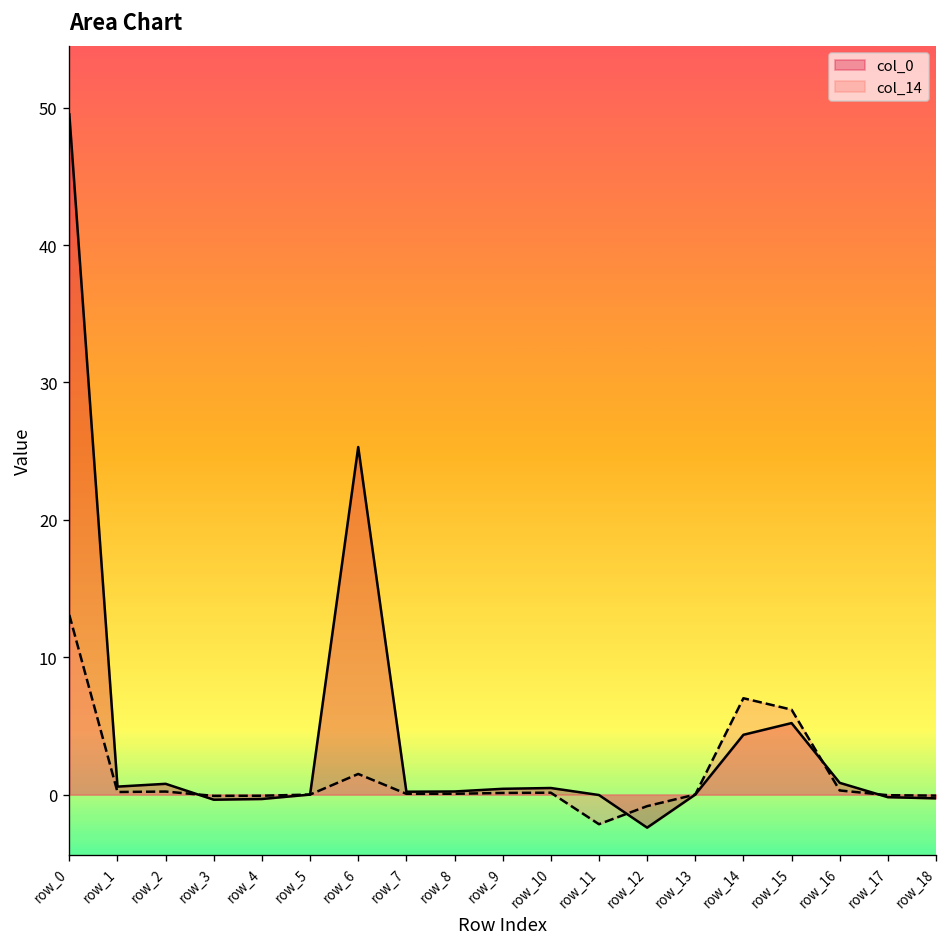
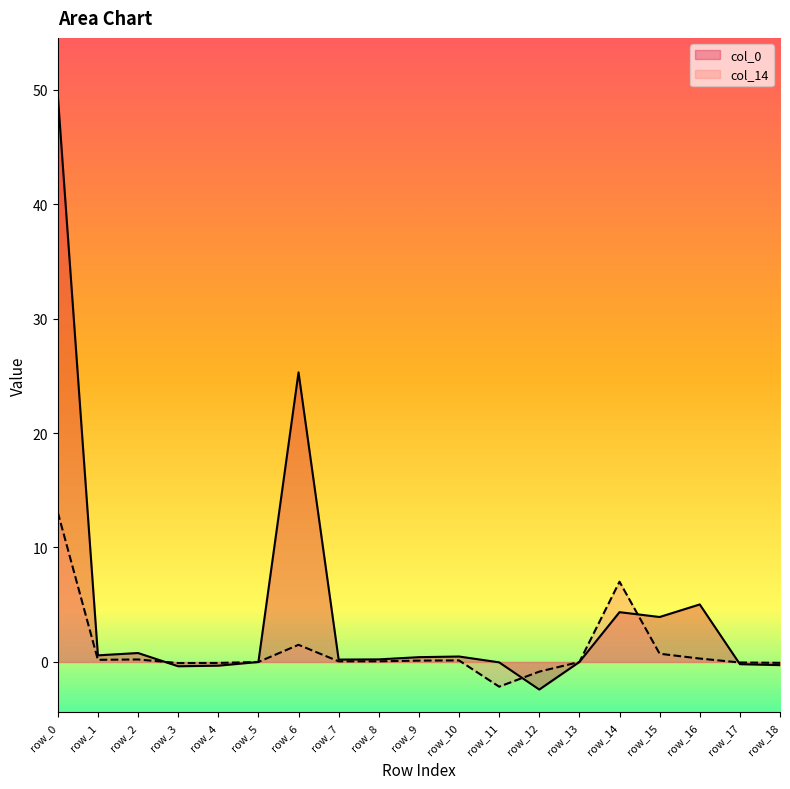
col_0, row_15: 5.2 -> 3.9
col_14, row_15: 6.2 -> 0.7
col_0, row_16: 0.9 -> 5.0
